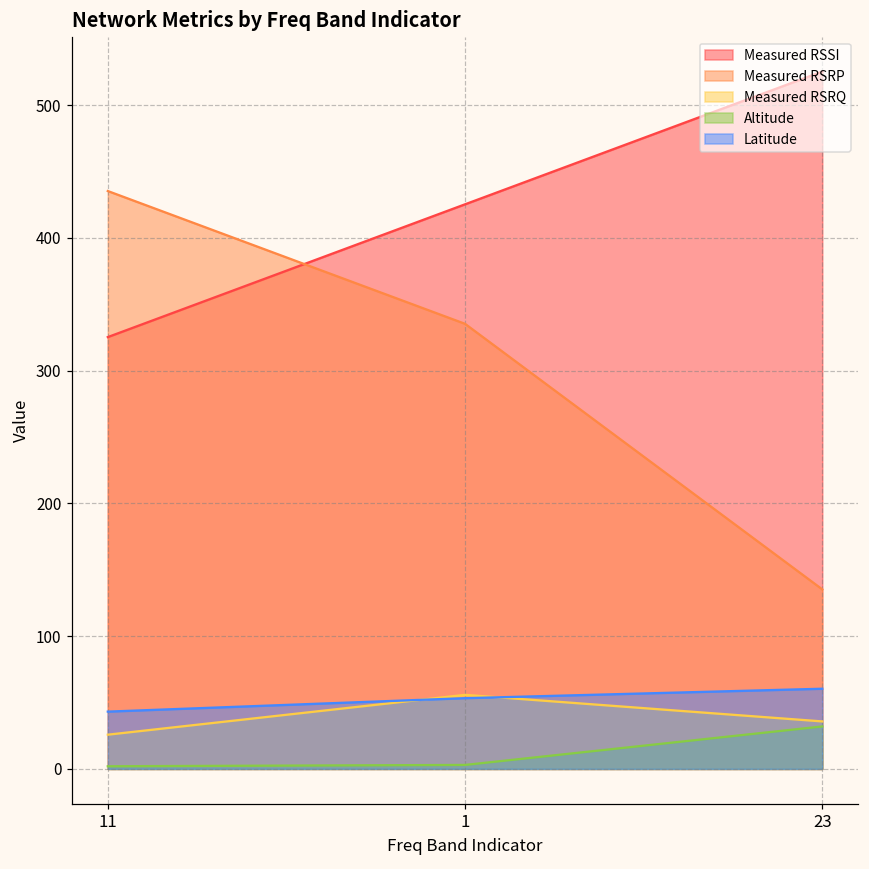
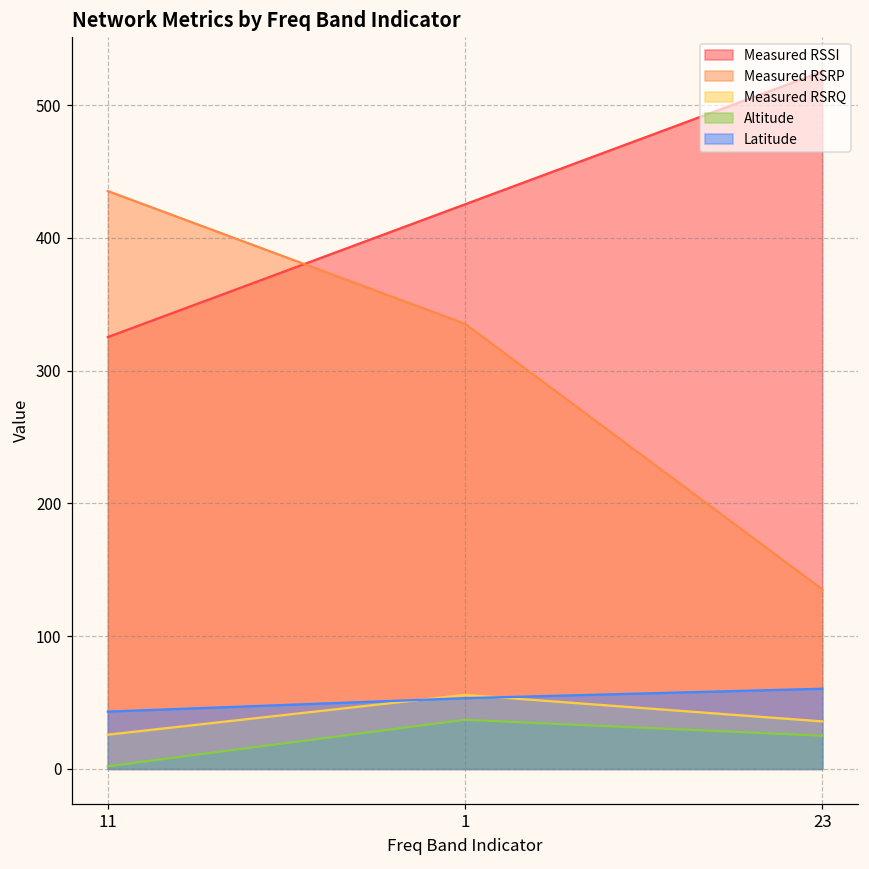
Altitude, 1: 3 -> 37
Altitude, 23: 32 -> 25
